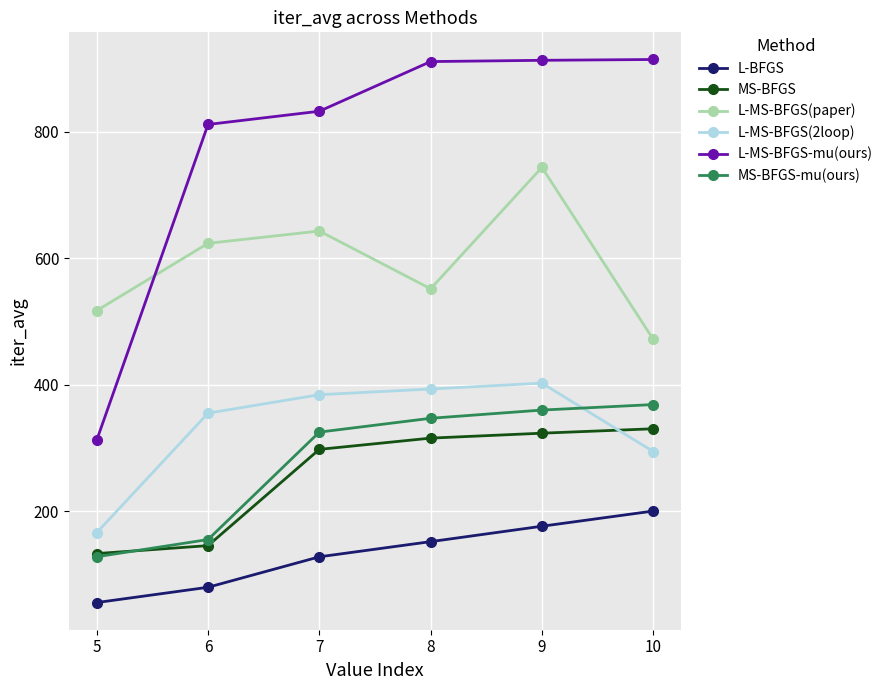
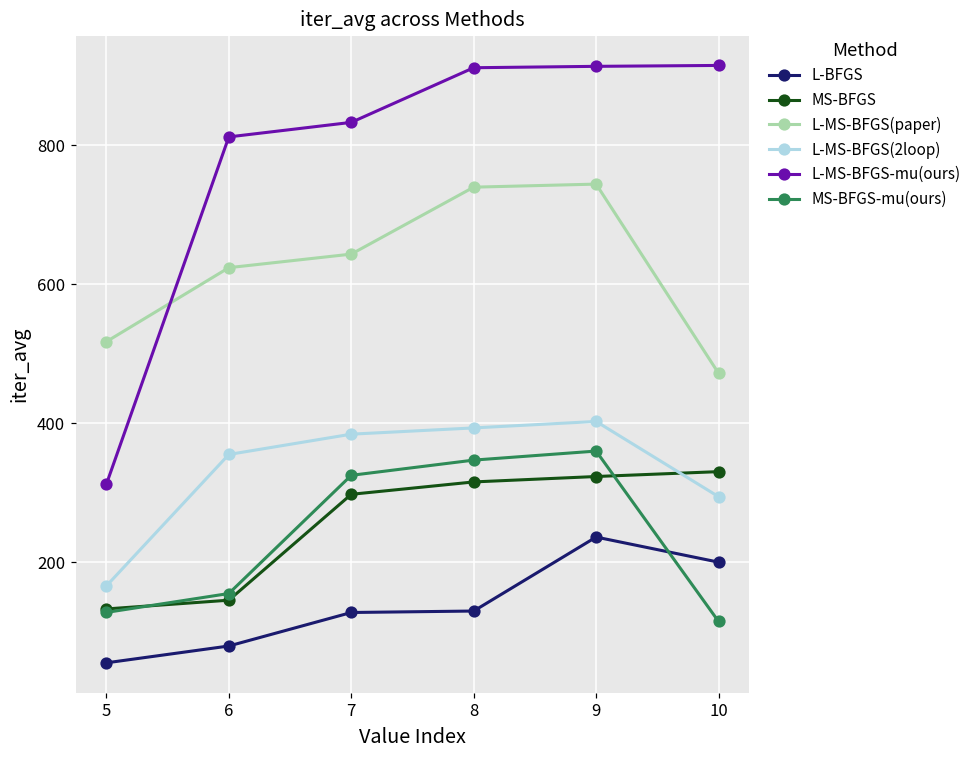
L-BFGS, 8: 150 -> 130
L-MS-BFGS(paper), 8: 550 -> 740
L-BFGS, 9: 180 -> 240
MS-BFGS-mu(ours), 10: 370 -> 110
